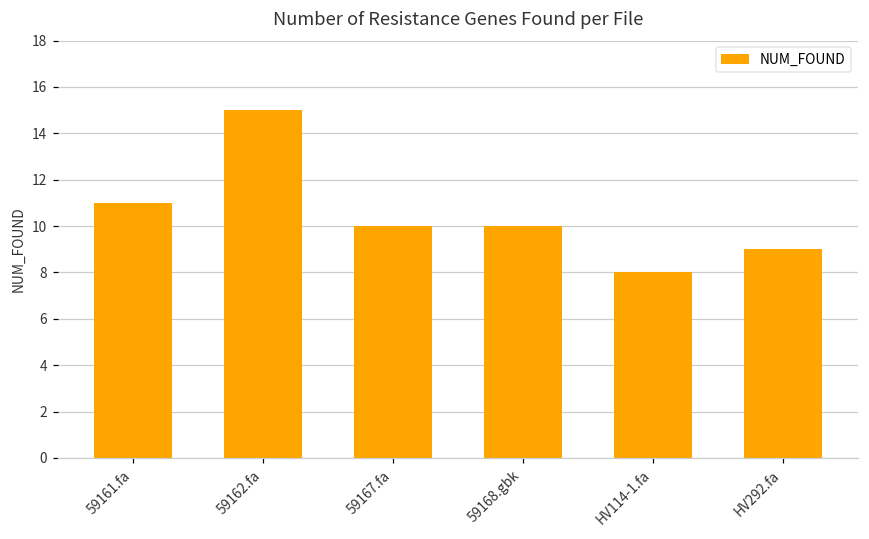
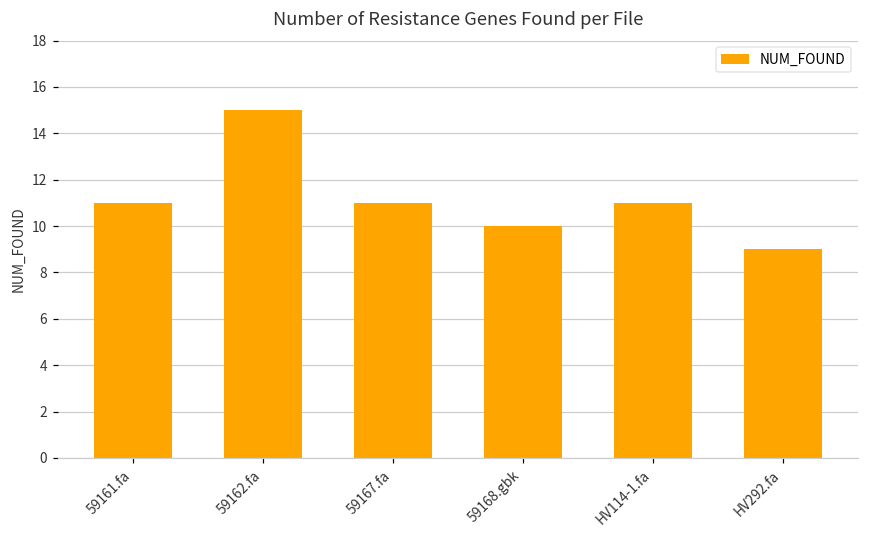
59167.fa: 10 -> 11
HV114-1.fa: 8 -> 11
